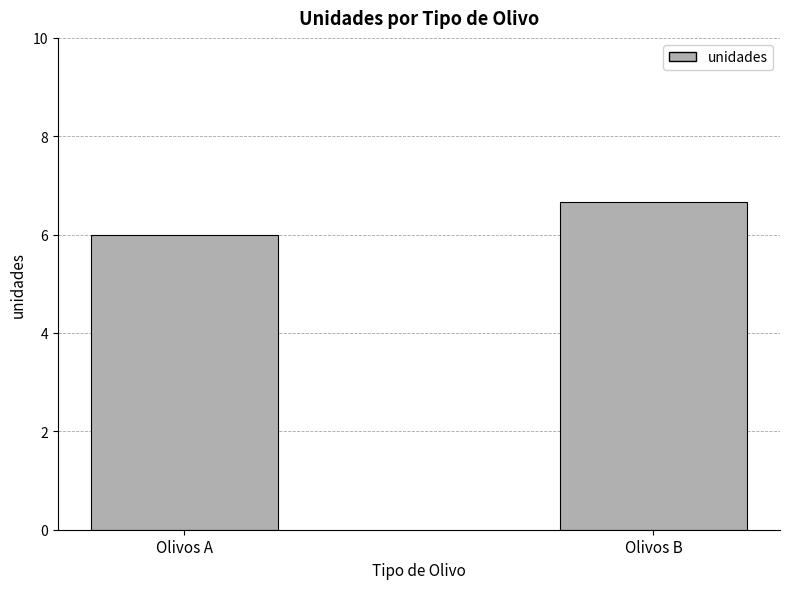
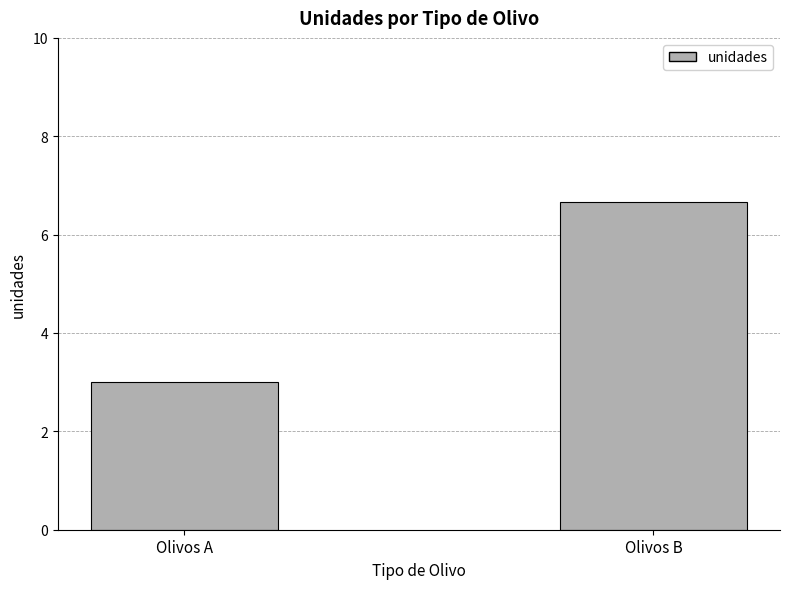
Olivos A: 6 -> 3
